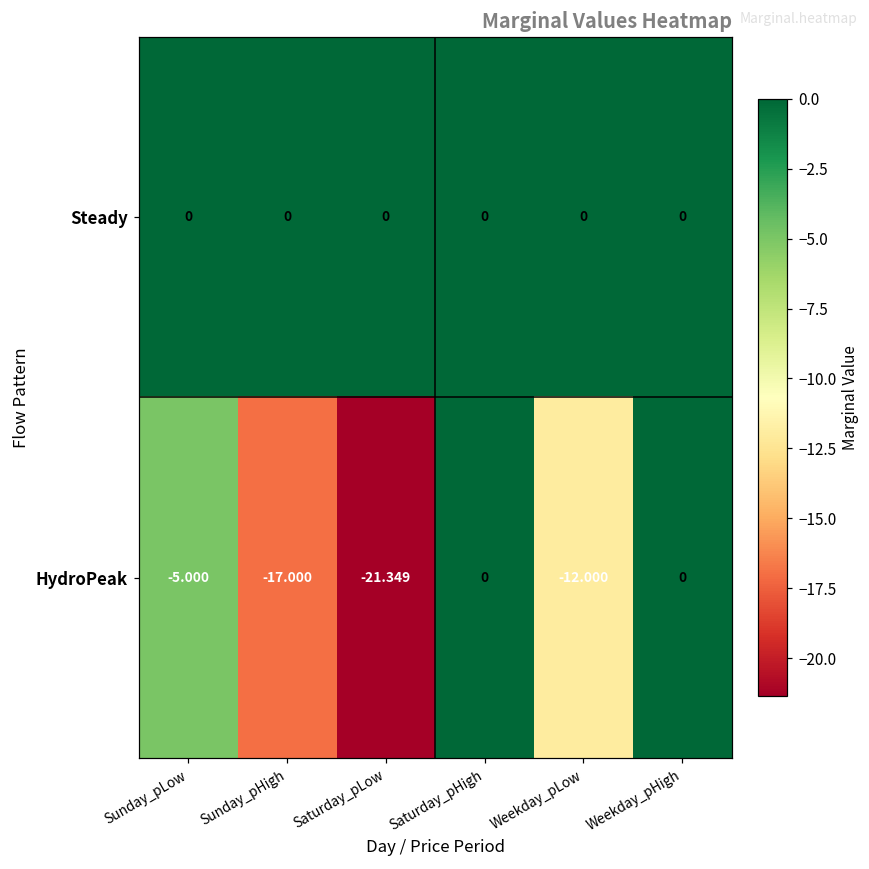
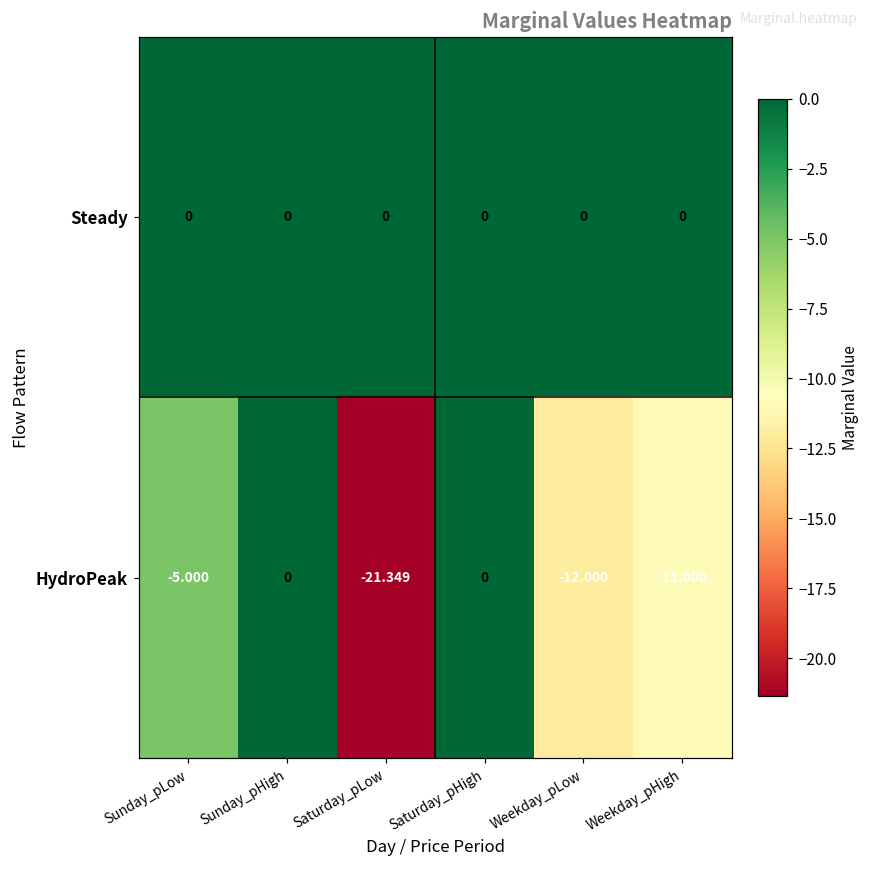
HydroPeak, Sunday_pHigh: -17.000 -> 0
HydroPeak, Weekday_pHigh: 0 -> -11.000
